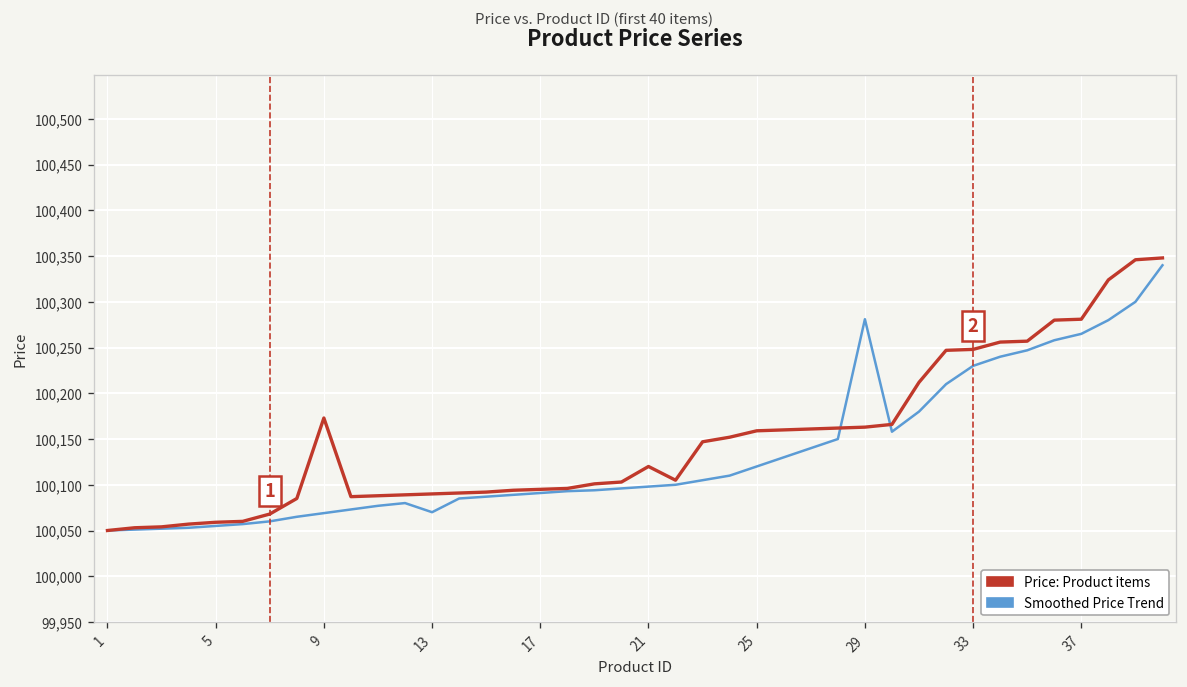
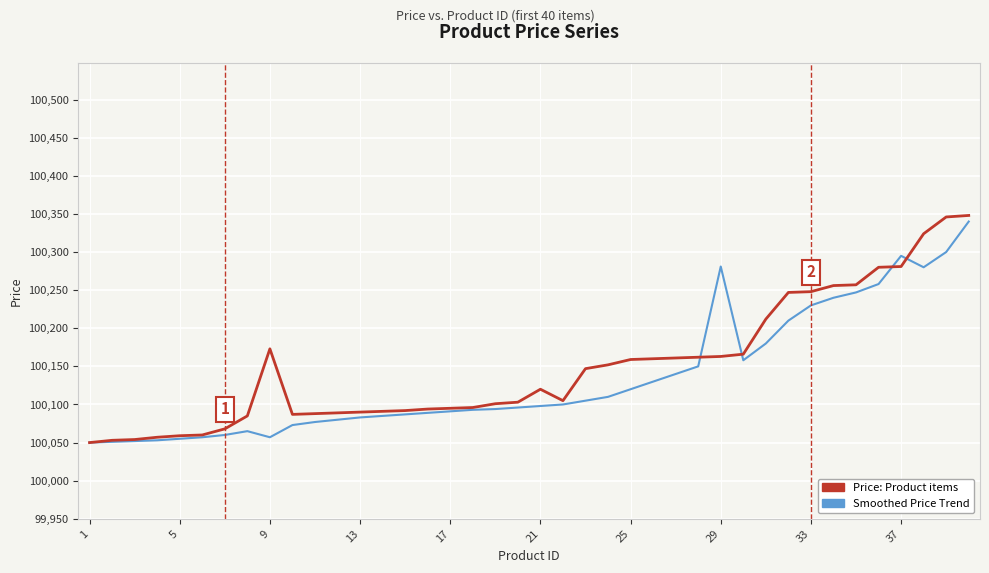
Smoothed Price Trend, 9: 100,070 -> 100,060
Smoothed Price Trend, 13: 100,070 -> 100,080
Smoothed Price Trend, 37: 100,270 -> 100,300
